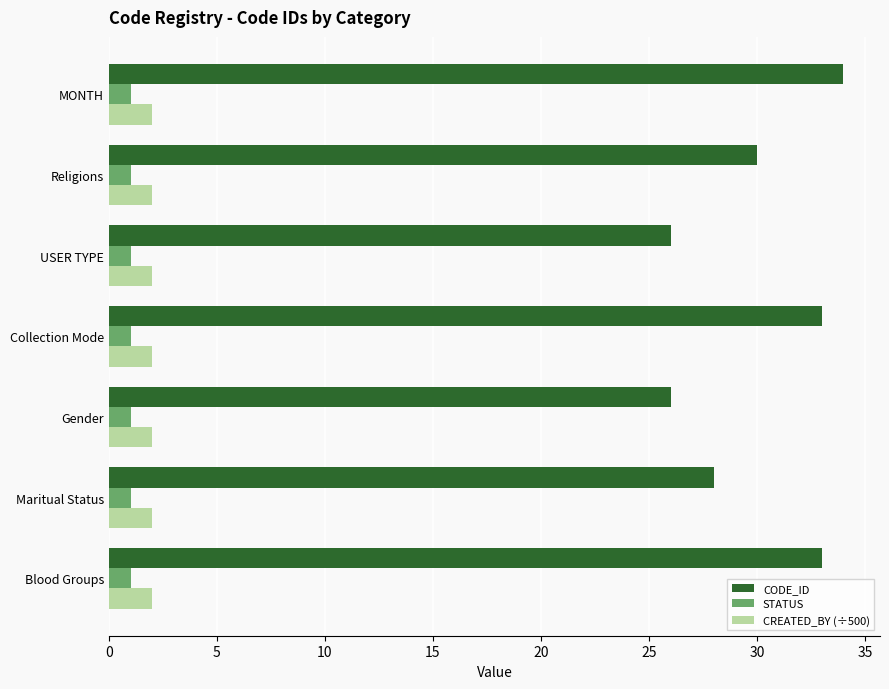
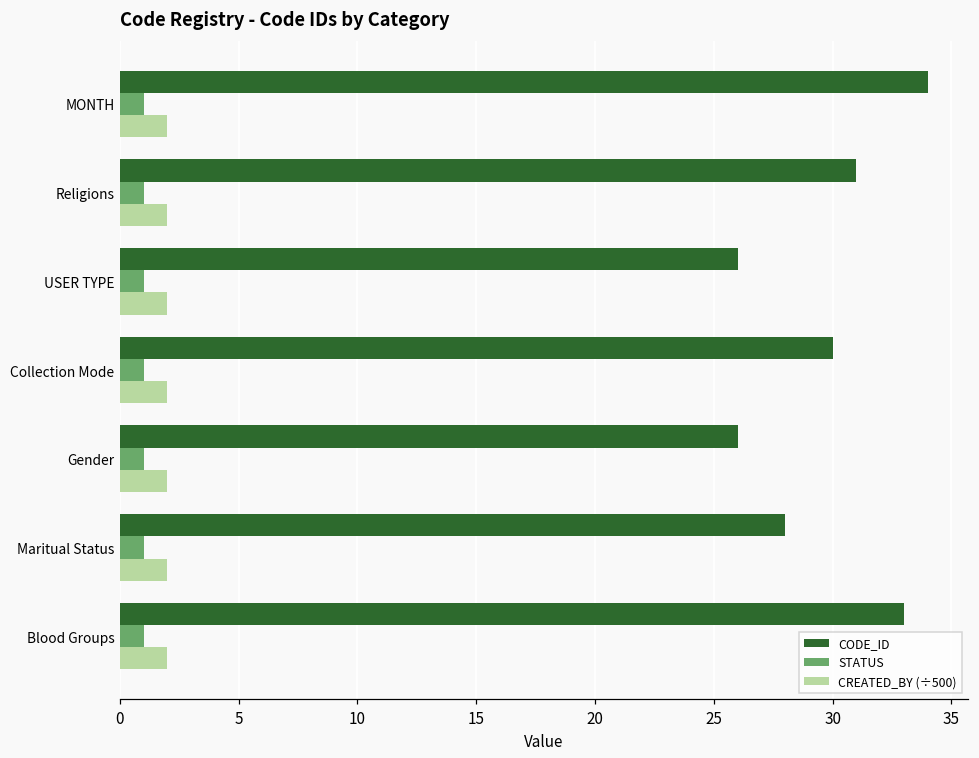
CODE_ID, Religions: 30 -> 31
CODE_ID, Collection Mode: 33 -> 30
